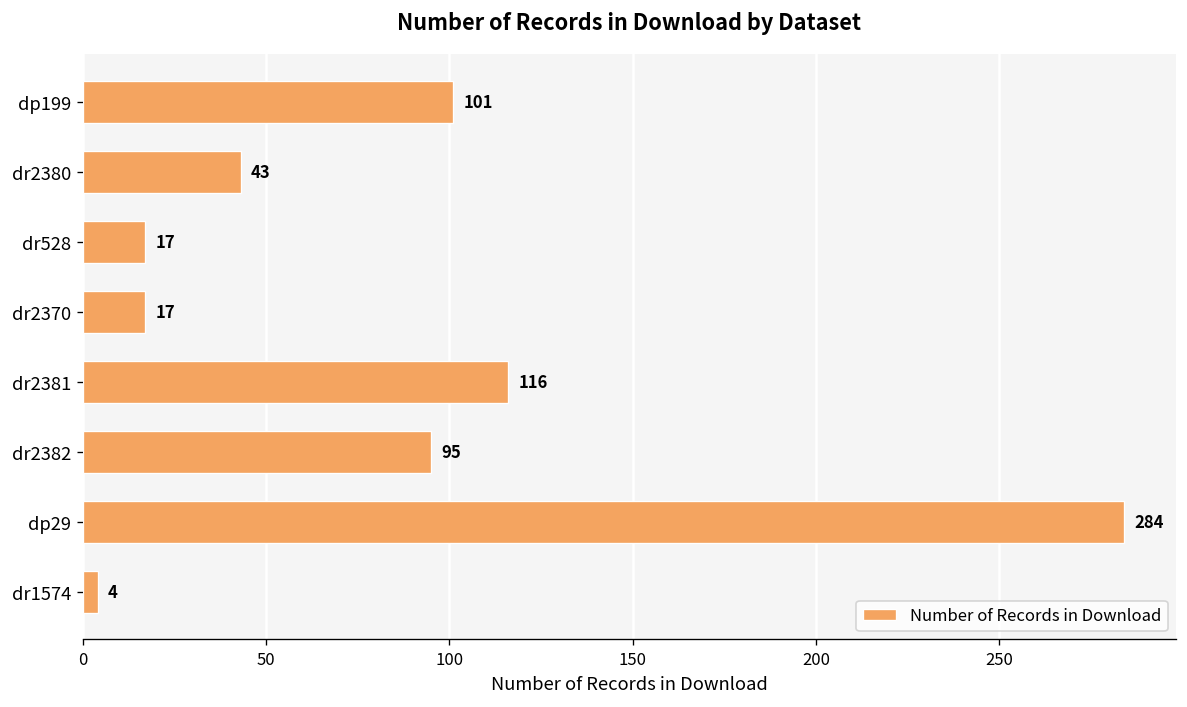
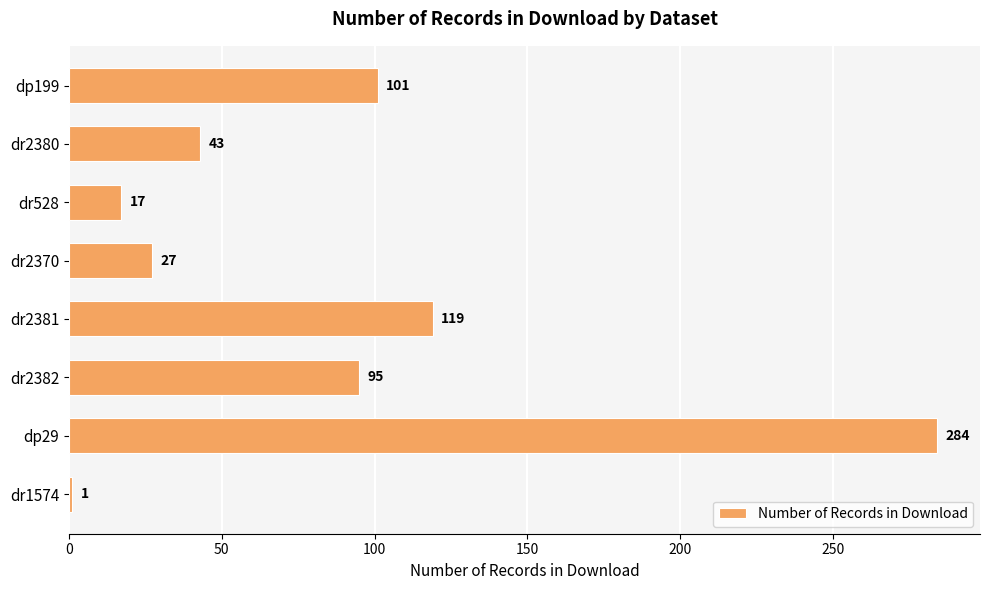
dr2370: 17 -> 27
dr2381: 116 -> 119
dr1574: 4 -> 1
